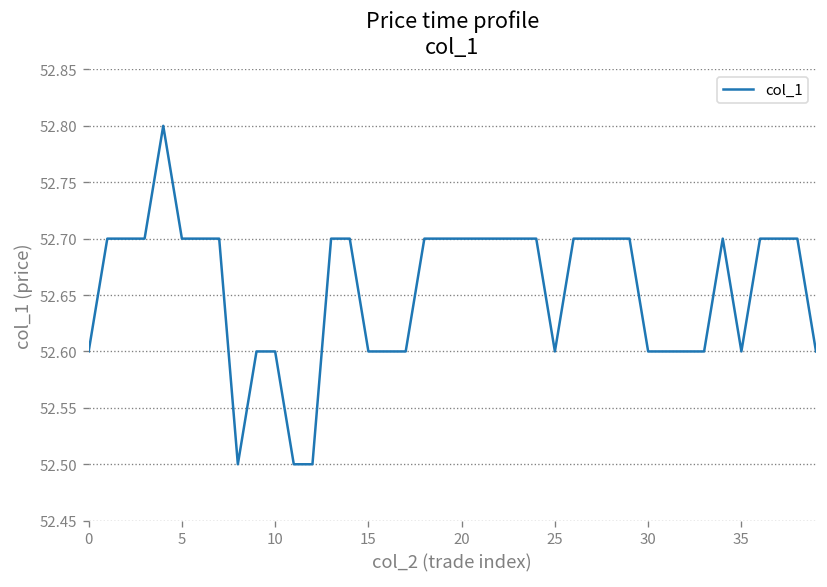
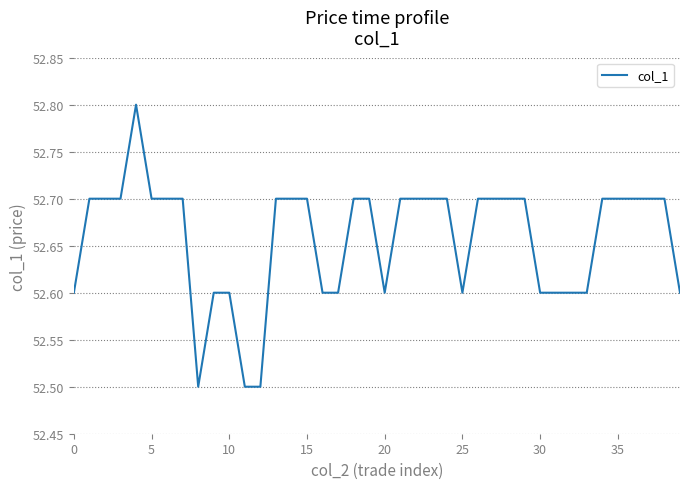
15: 52.6 -> 52.7
20: 52.7 -> 52.6
35: 52.6 -> 52.7
